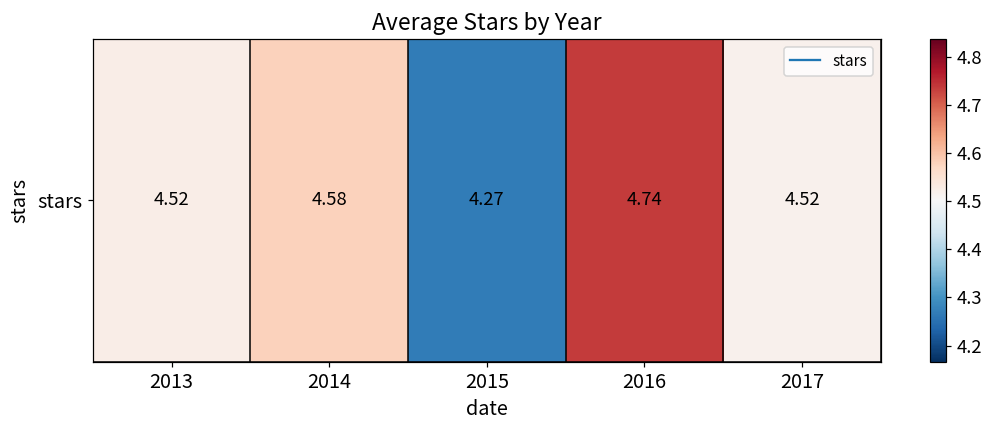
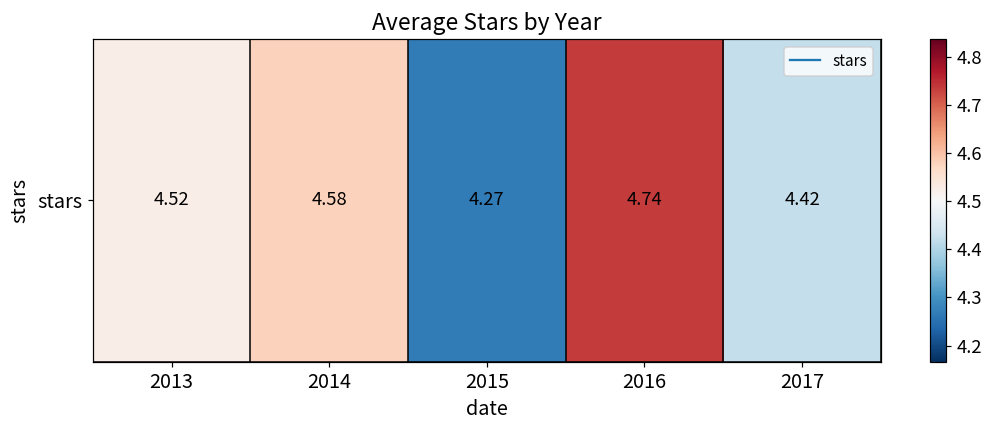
stars, 2017: 4.52 -> 4.42
